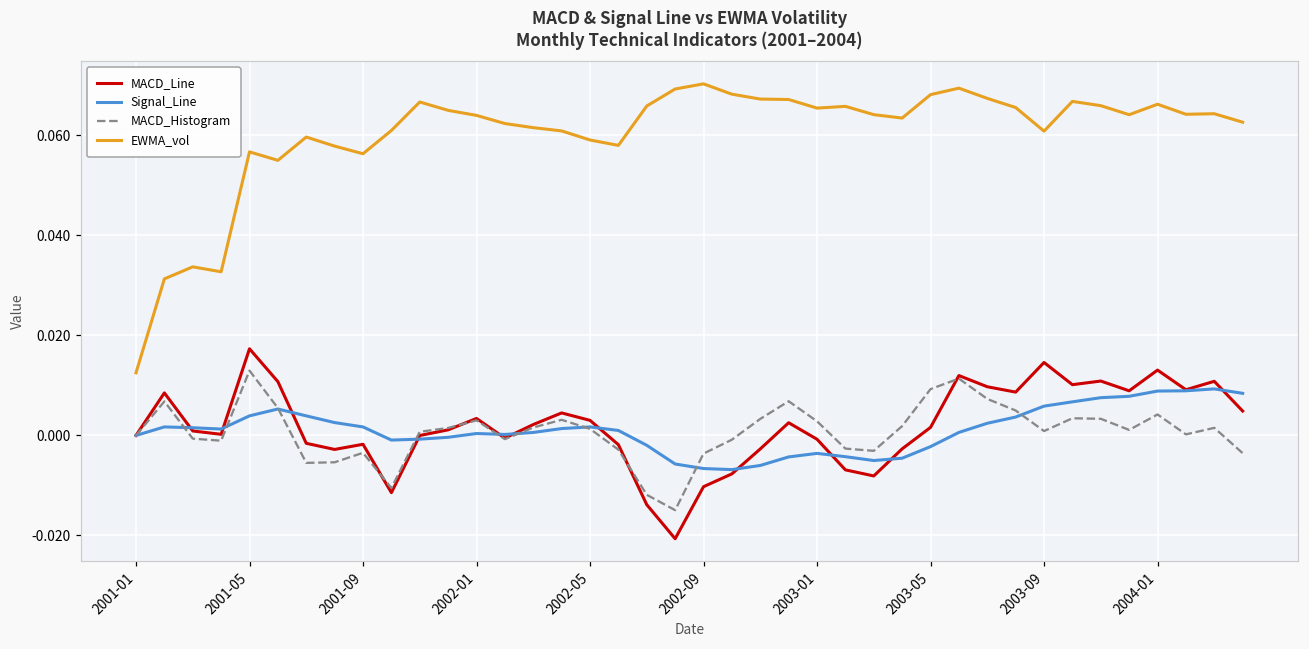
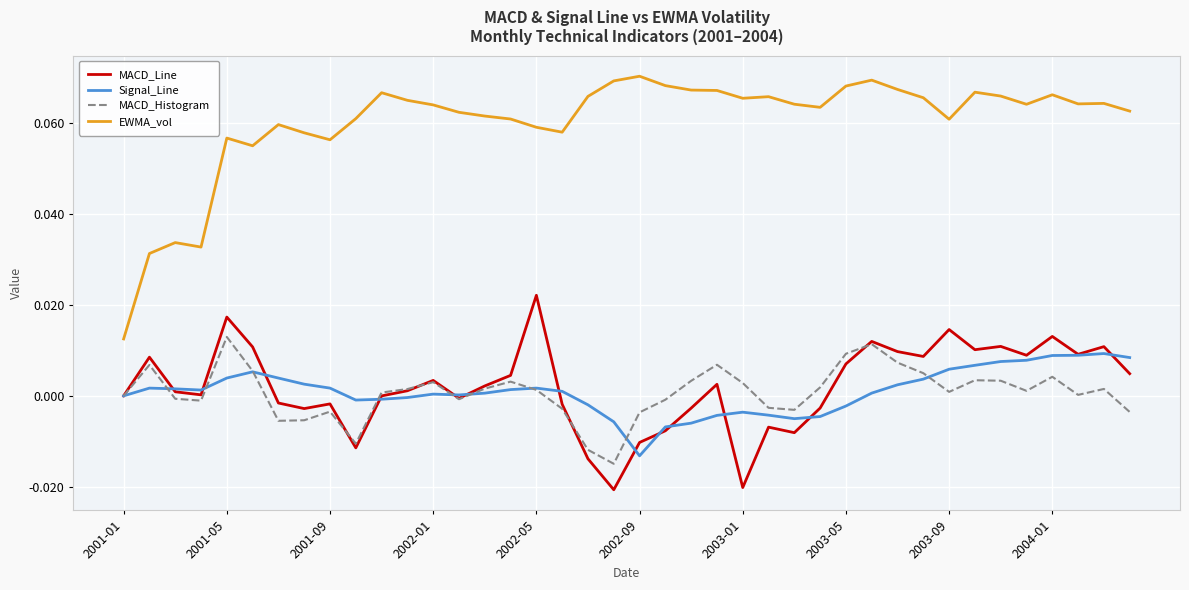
MACD_Line, 2002-05: 0.003 -> 0.022
Signal_Line, 2002-09: -0.007 -> -0.013
MACD_Line, 2003-01: -0.001 -> -0.020
MACD_Line, 2003-05: 0.002 -> 0.007
